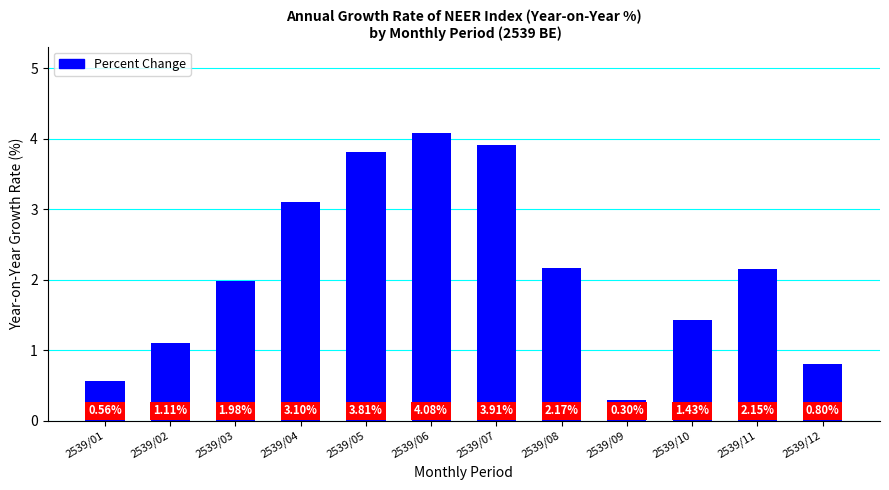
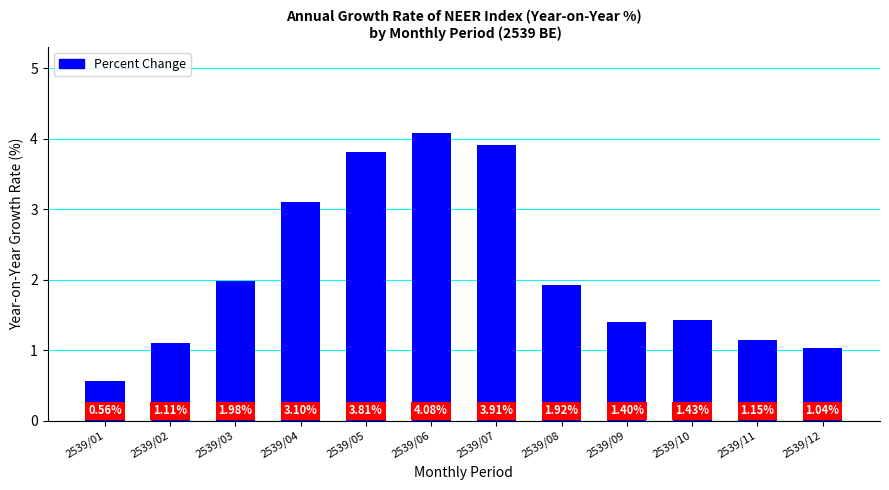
2539/08: 2.17% -> 1.92%
2539/09: 0.30% -> 1.40%
2539/11: 2.15% -> 1.15%
2539/12: 0.80% -> 1.04%
